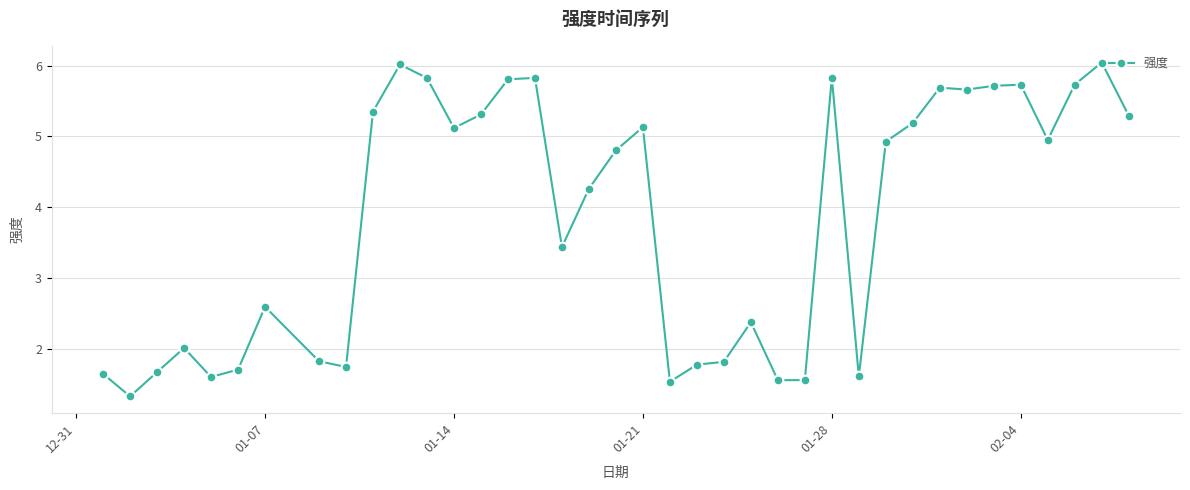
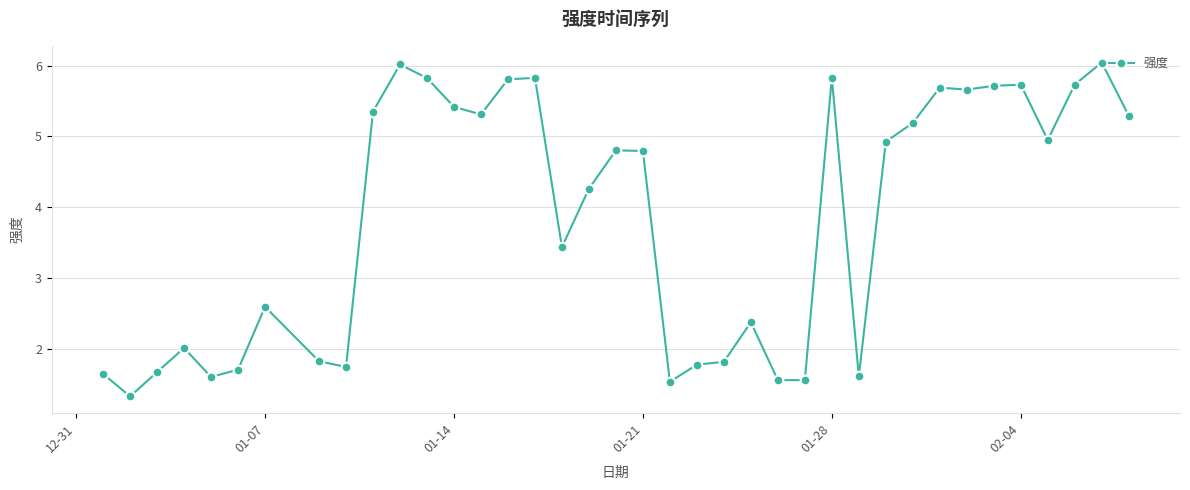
01-14: 5.1 -> 5.4
01-21: 5.1 -> 4.8
